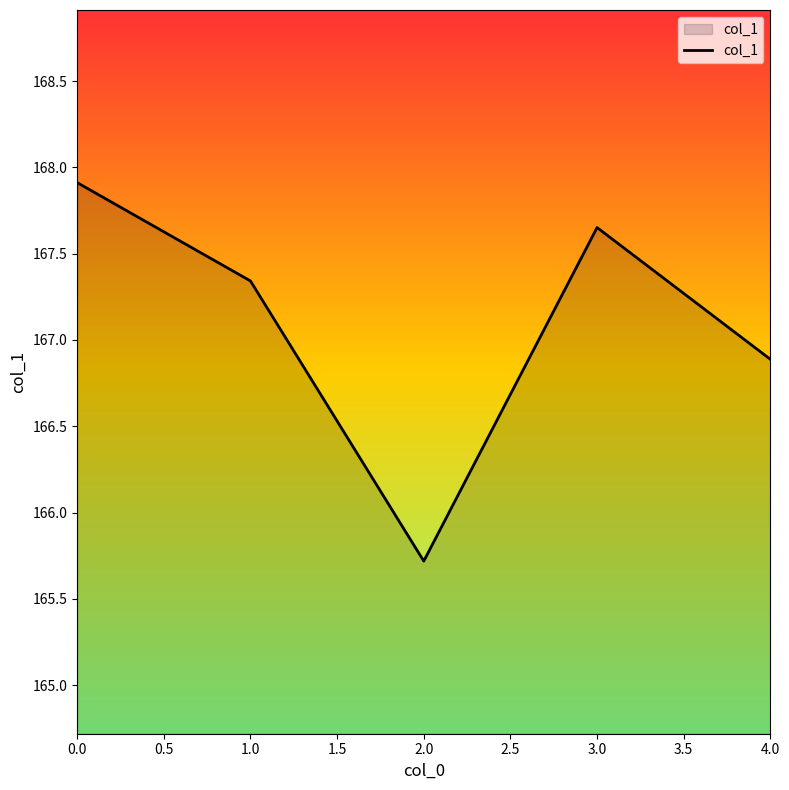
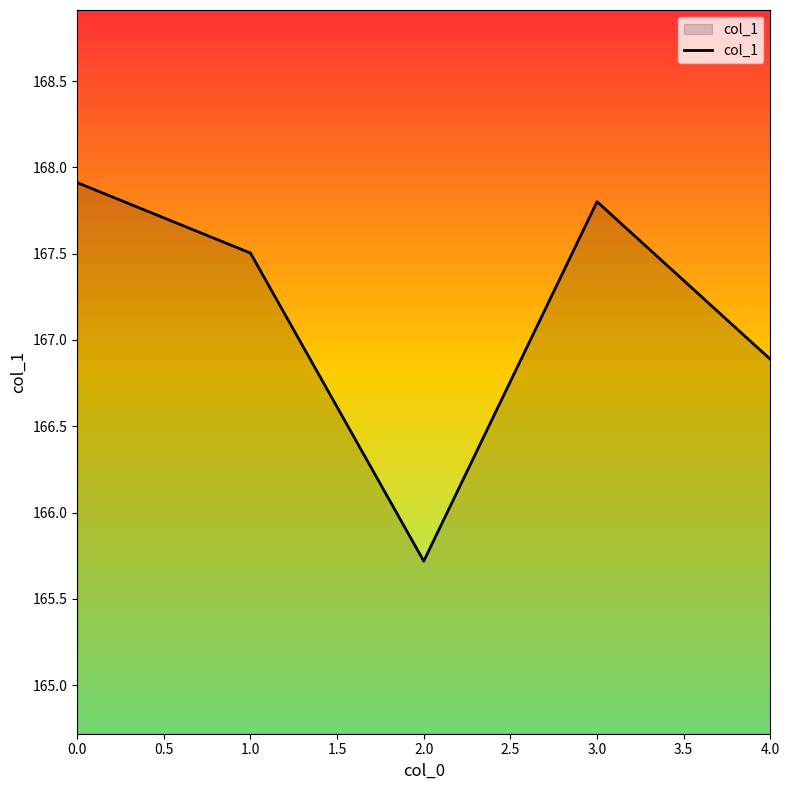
1.0: 167.34 -> 167.50
3.0: 167.65 -> 167.80
